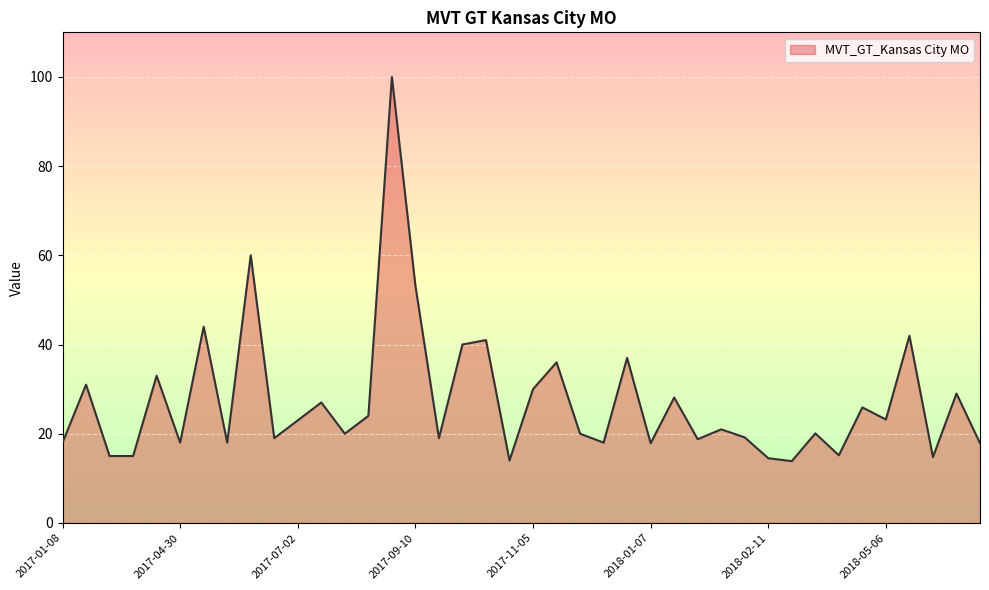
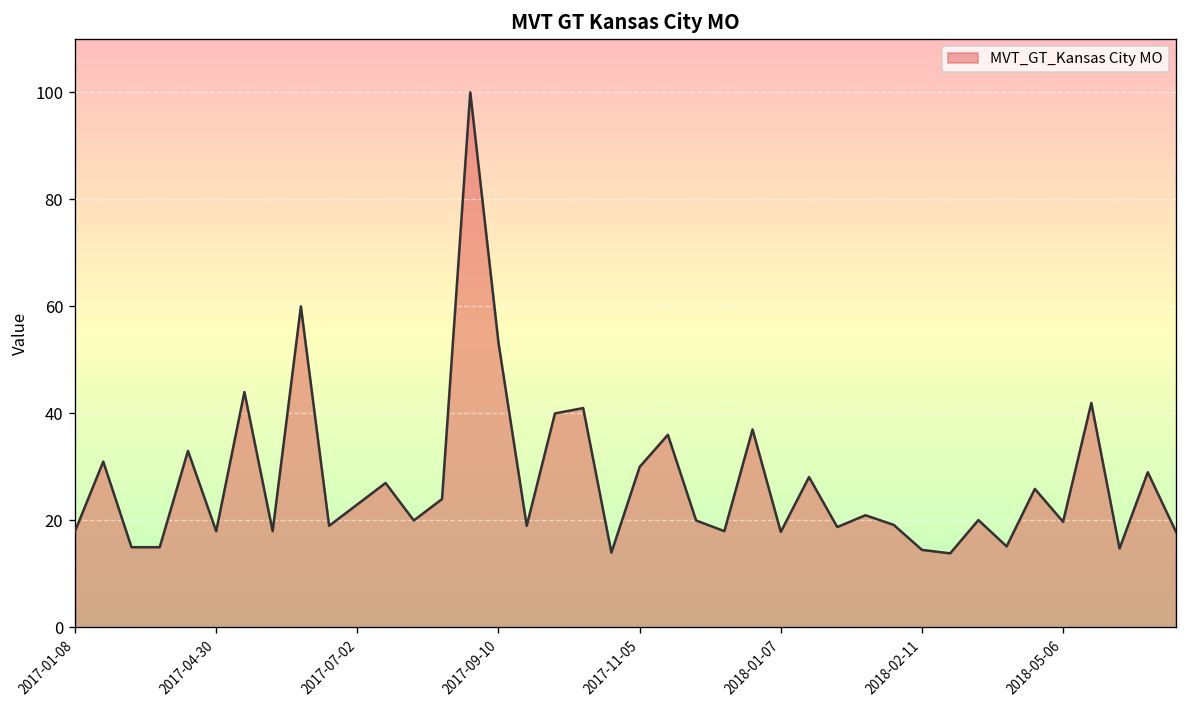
2018-05-06: 23 -> 20
